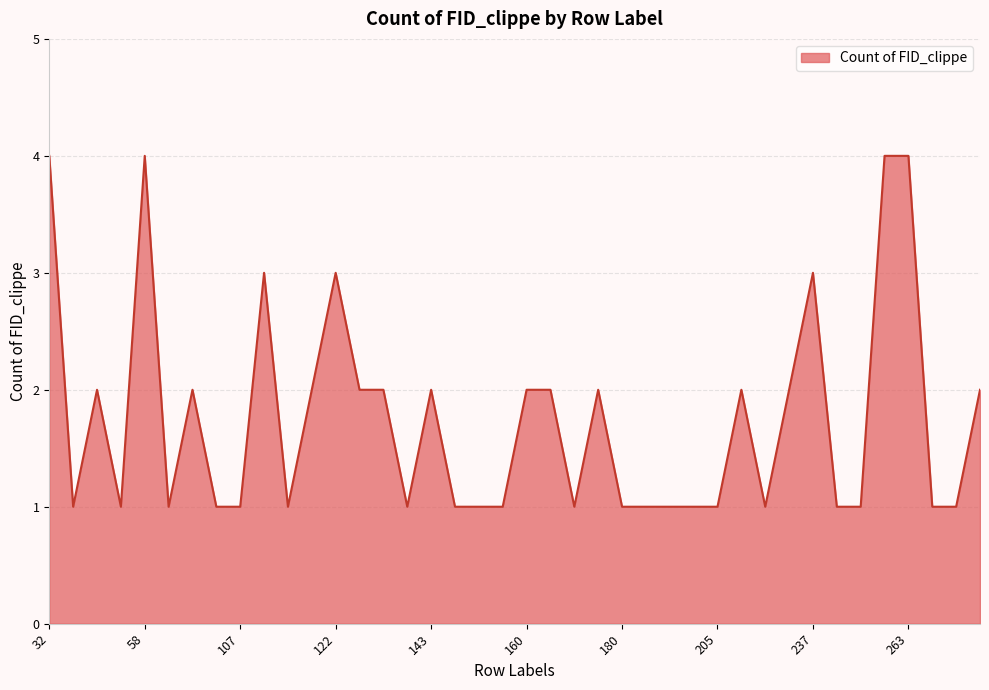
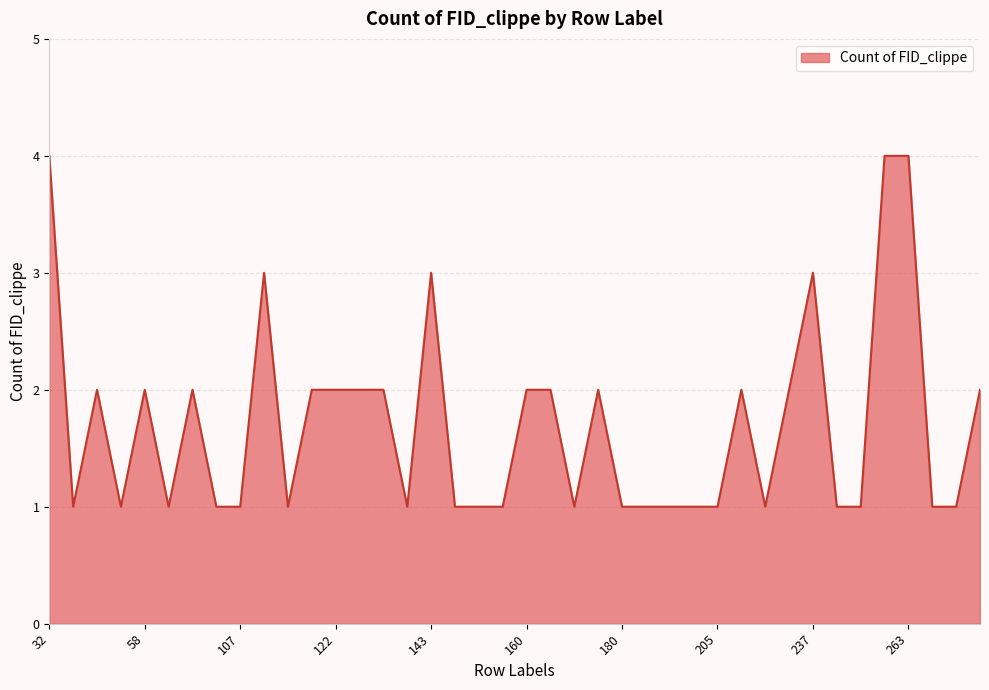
58: 4 -> 2
122: 3 -> 2
143: 2 -> 3
